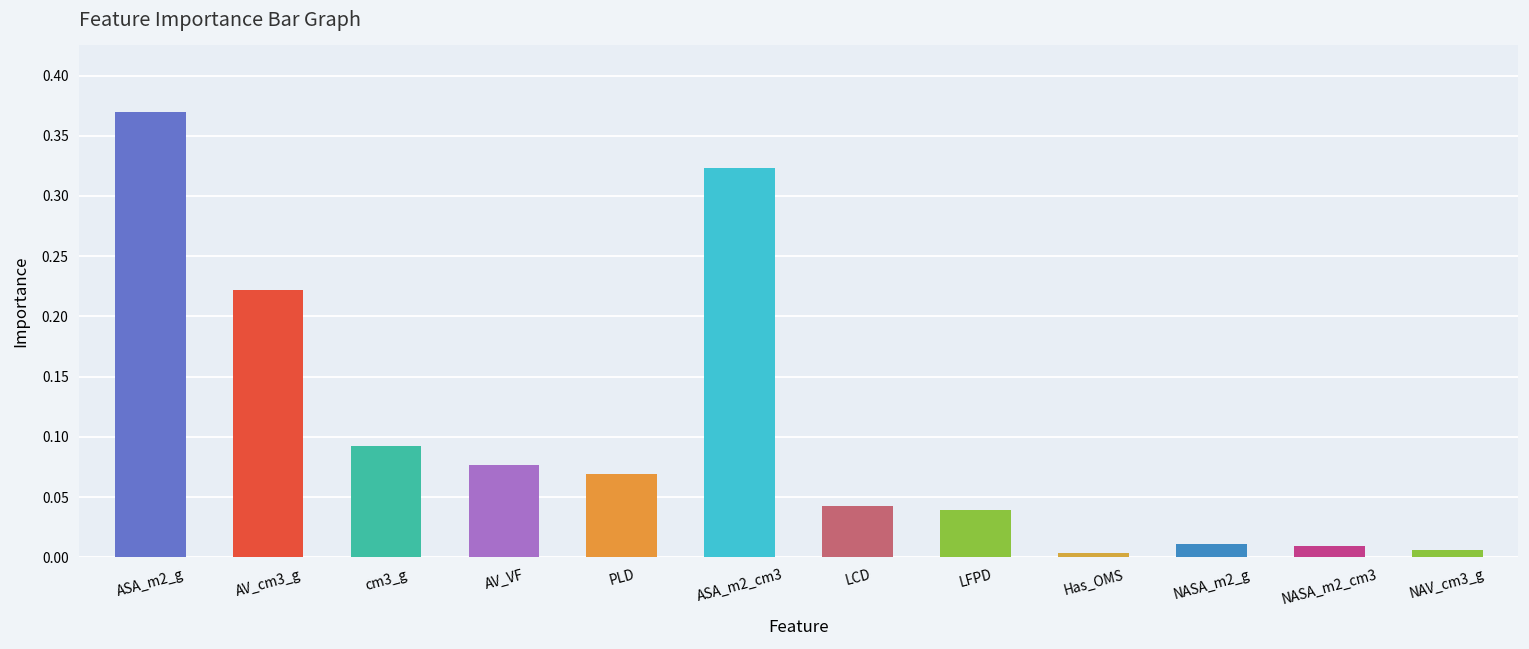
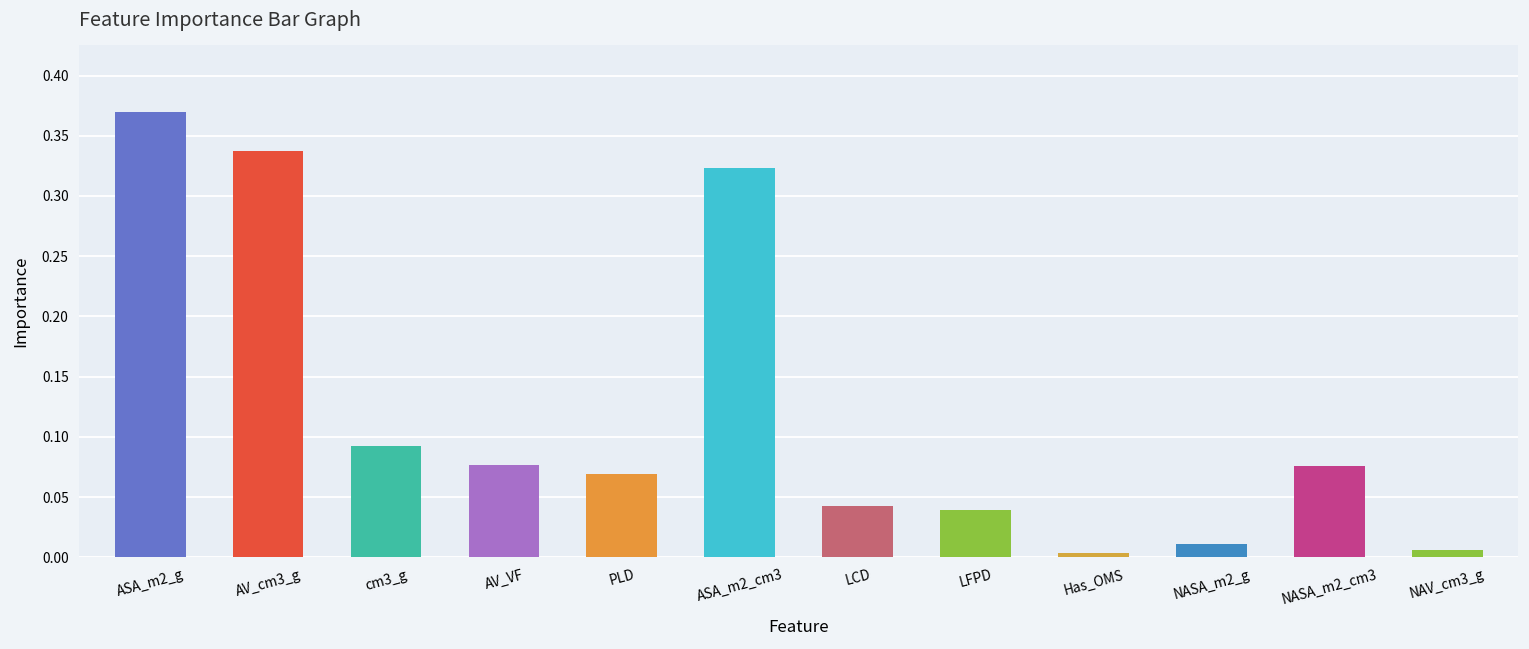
AV_cm3_g: 0.222 -> 0.338
NASA_m2_cm3: 0.009 -> 0.076
